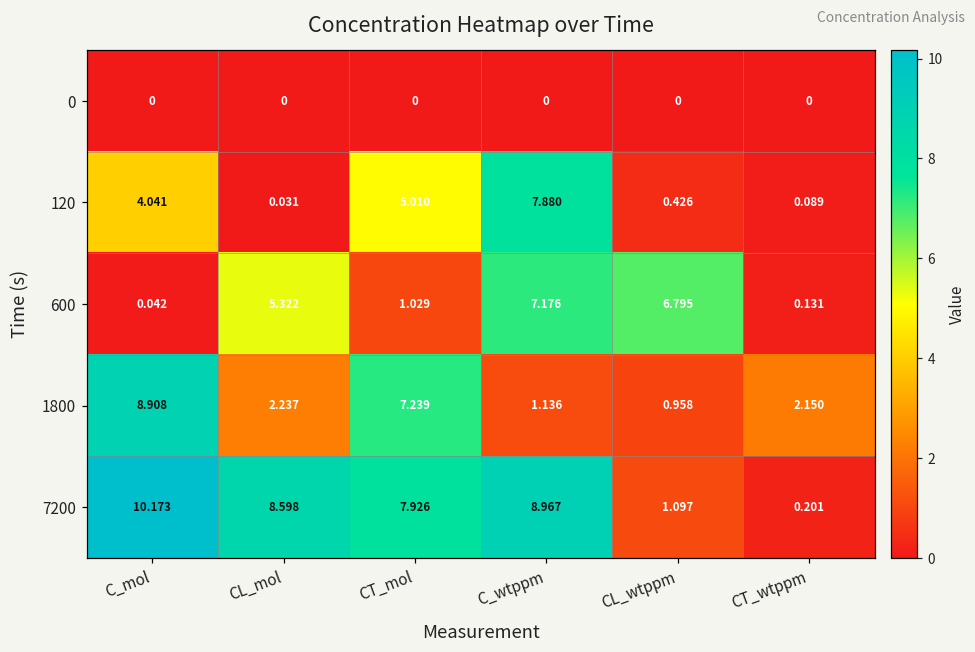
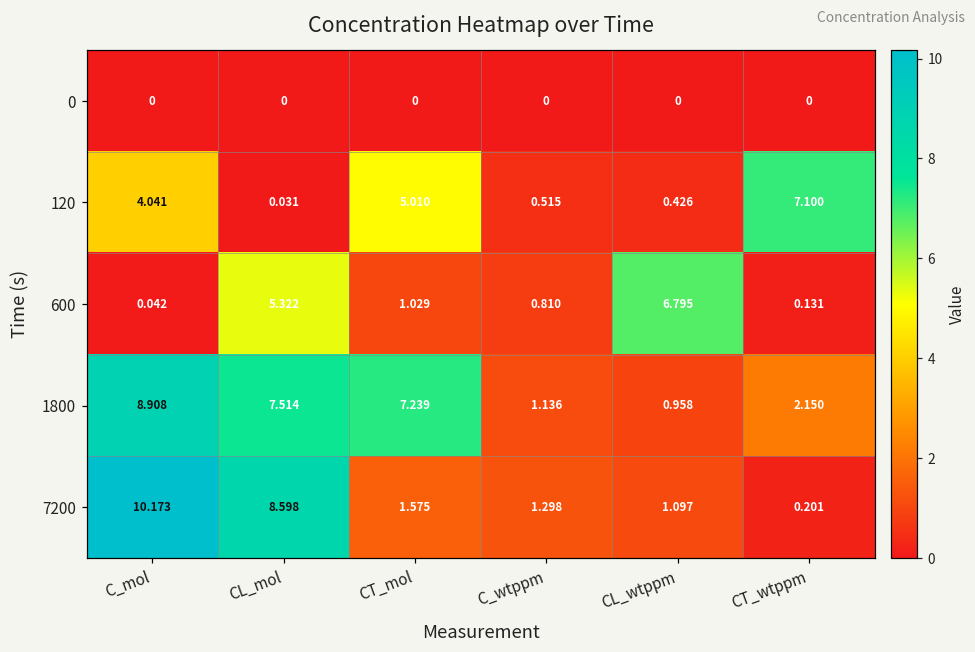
120, C_wtppm: 7.880 -> 0.515
120, CT_wtppm: 0.089 -> 7.100
600, C_wtppm: 7.176 -> 0.810
1800, CL_mol: 2.237 -> 7.514
7200, CT_mol: 7.926 -> 1.575
7200, C_wtppm: 8.967 -> 1.298
